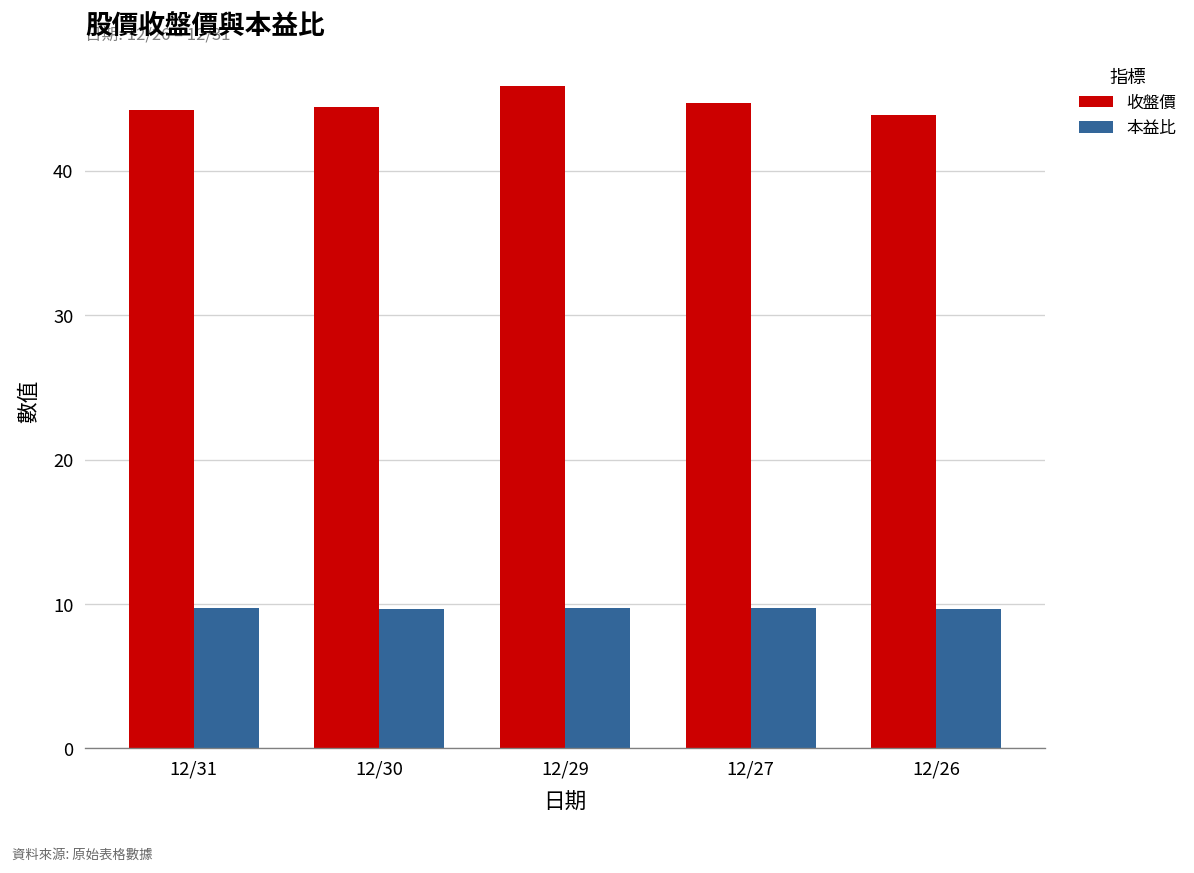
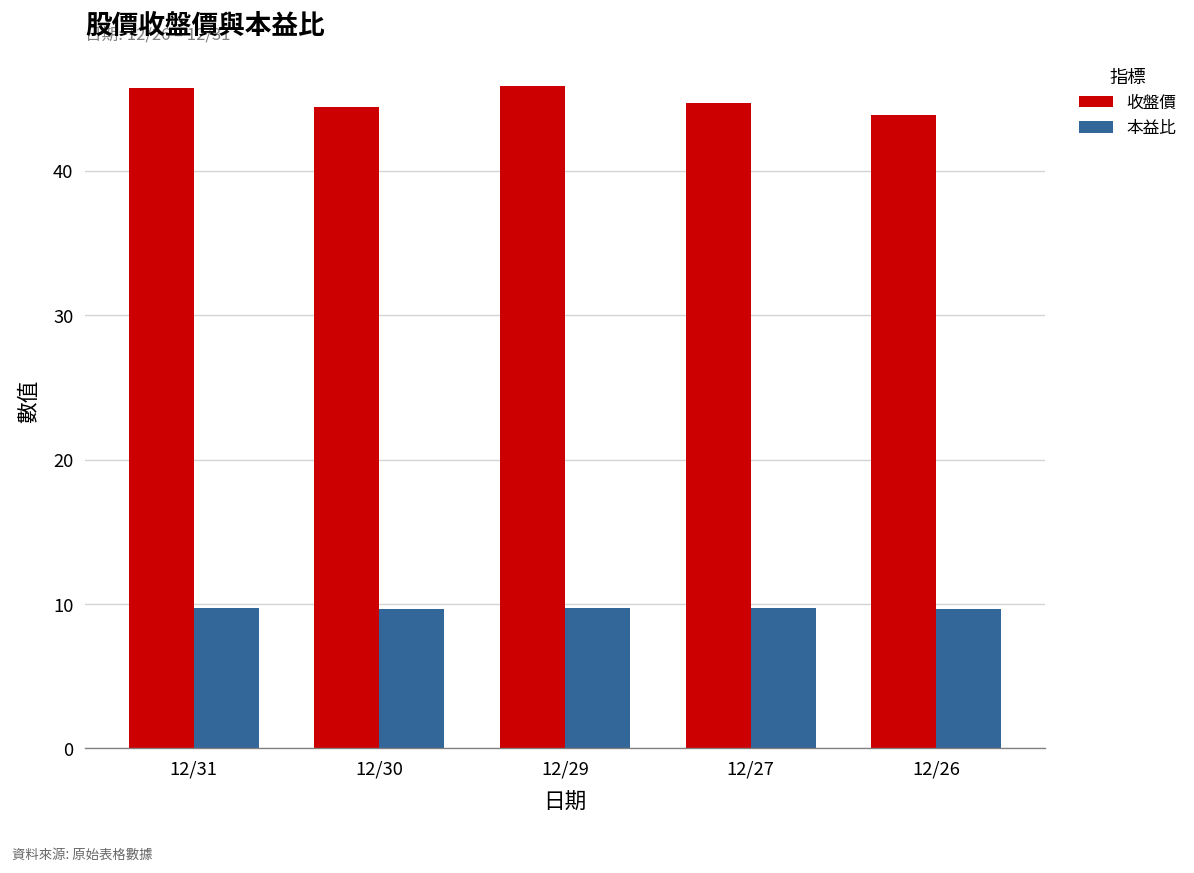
收盤價, 12/31: 44.2 -> 45.8
